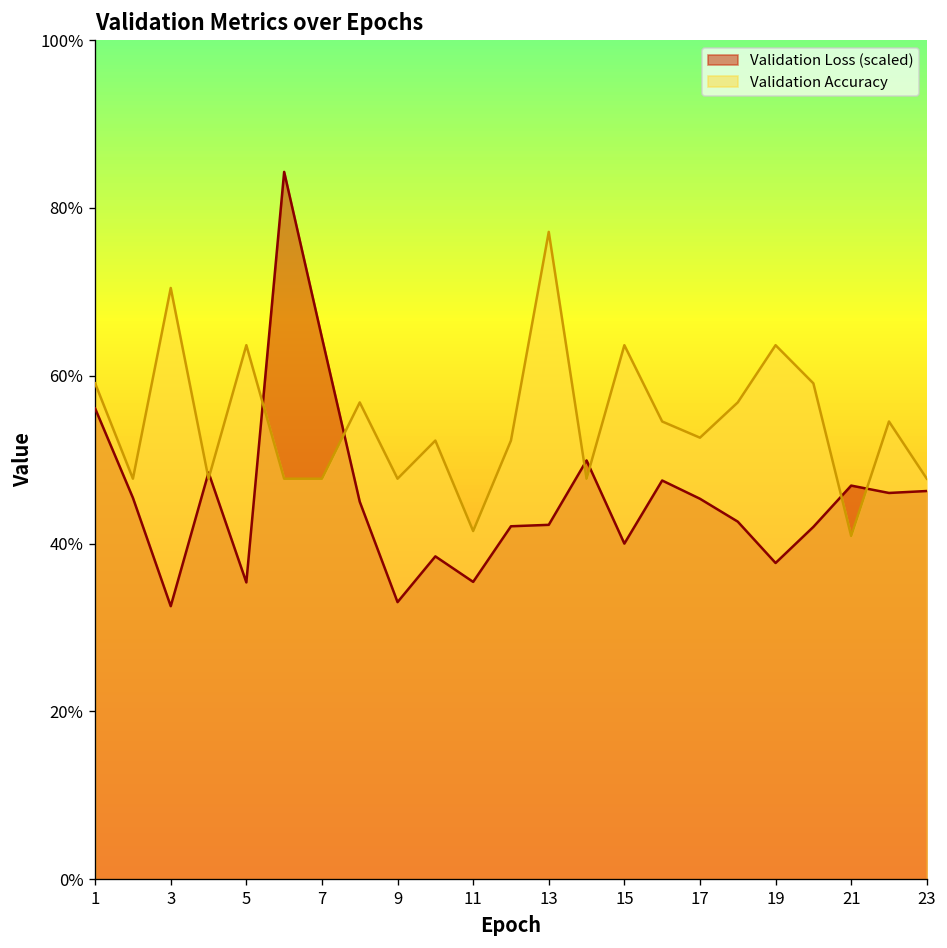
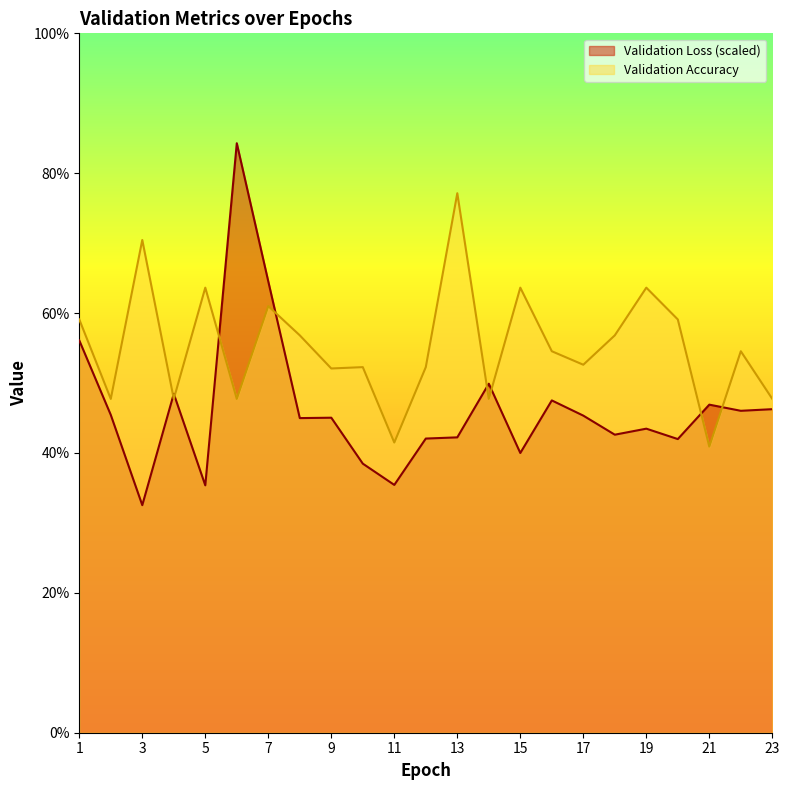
Validation Accuracy, 7: 48% -> 61%
Validation Loss (scaled), 9: 33% -> 45%
Validation Accuracy, 9: 48% -> 52%
Validation Loss (scaled), 19: 38% -> 43%
